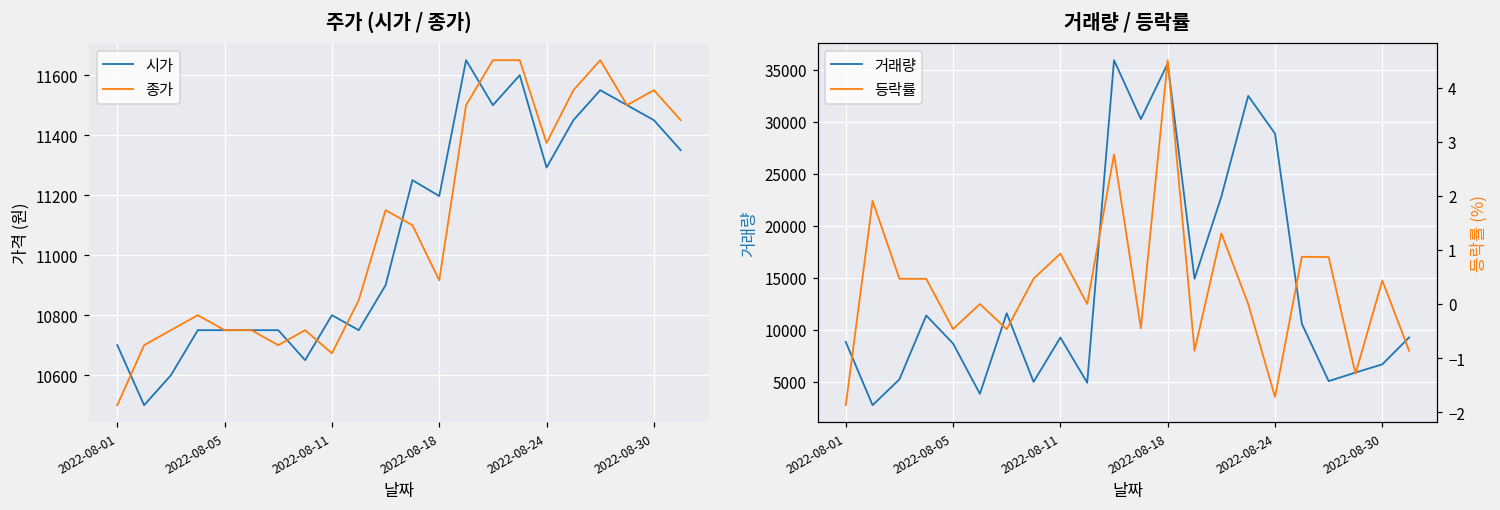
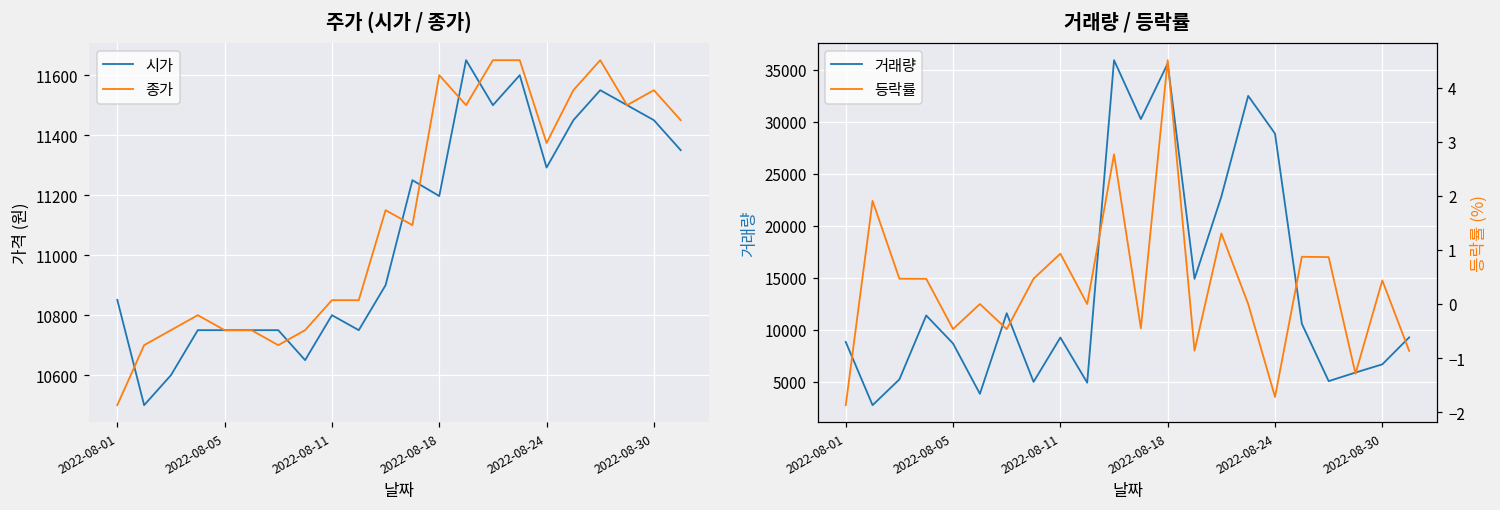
주가 (시가 / 종가), 시가, 2022-08-01: 10700 -> 10850
주가 (시가 / 종가), 종가, 2022-08-11: 10670 -> 10850
주가 (시가 / 종가), 종가, 2022-08-18: 10920 -> 11600
